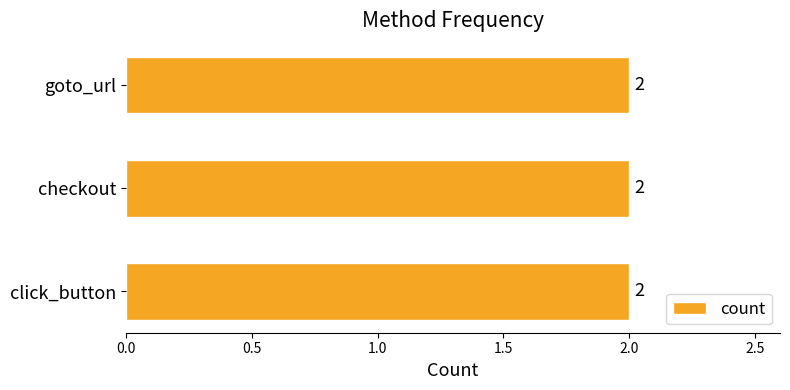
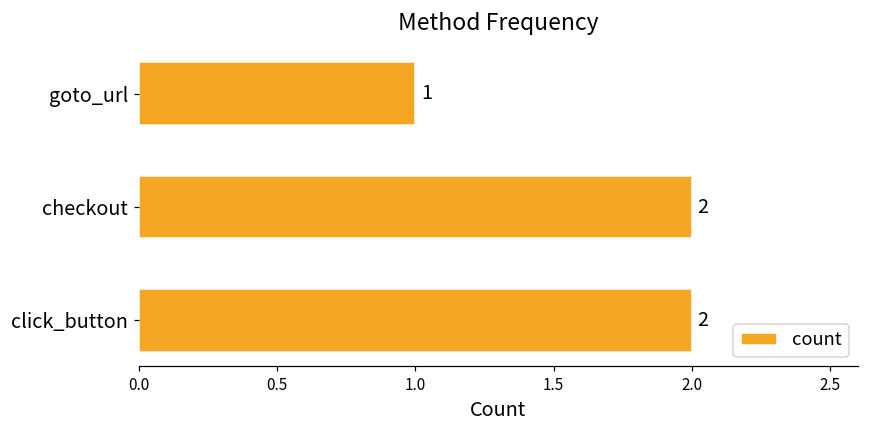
goto_url: 2 -> 1
